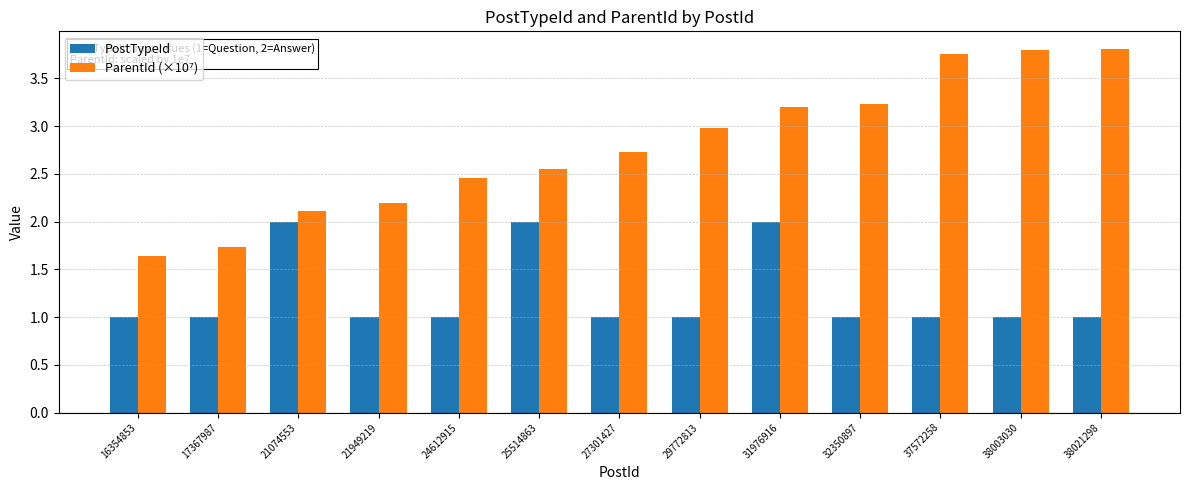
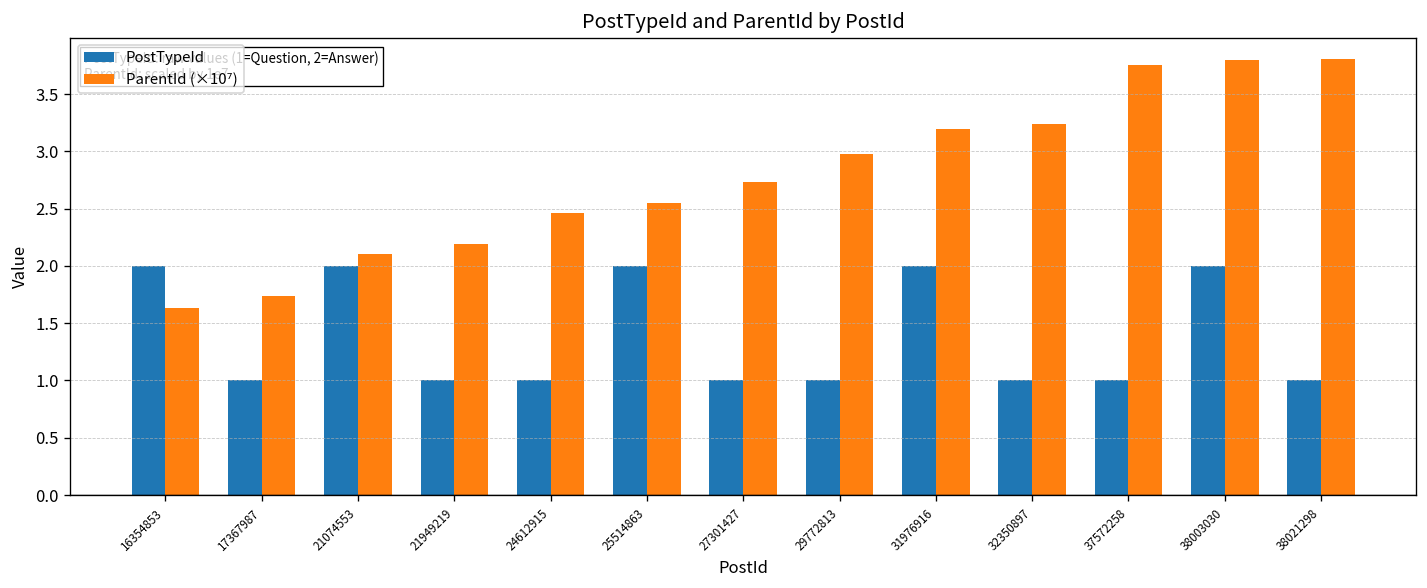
PostTypeId, 16354853: 1 -> 2
PostTypeId, 38003030: 1 -> 2
